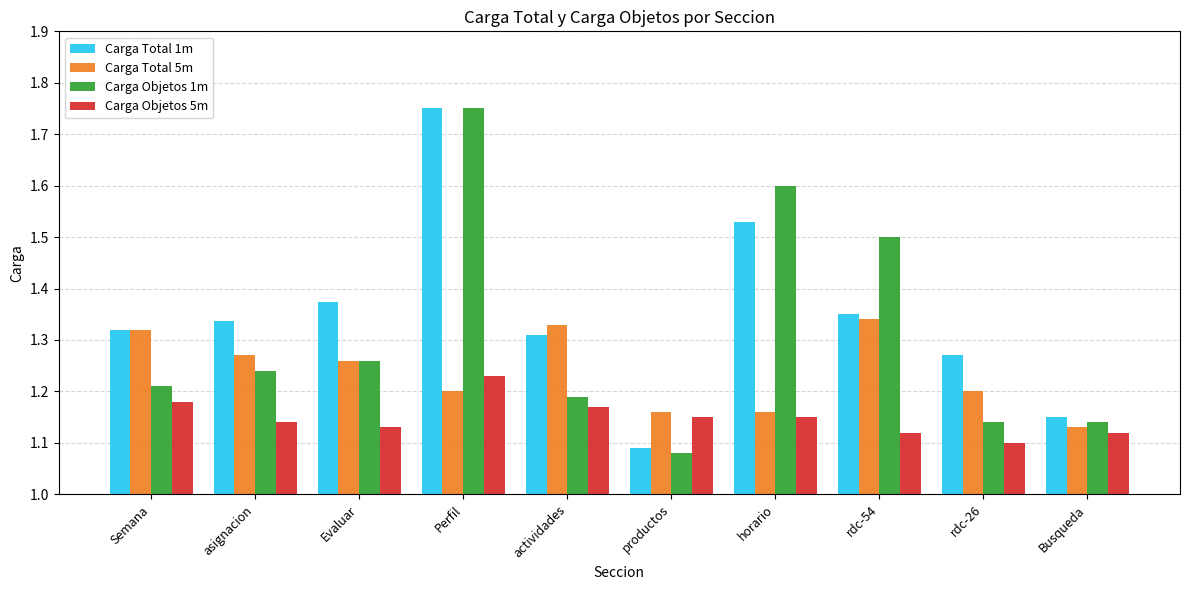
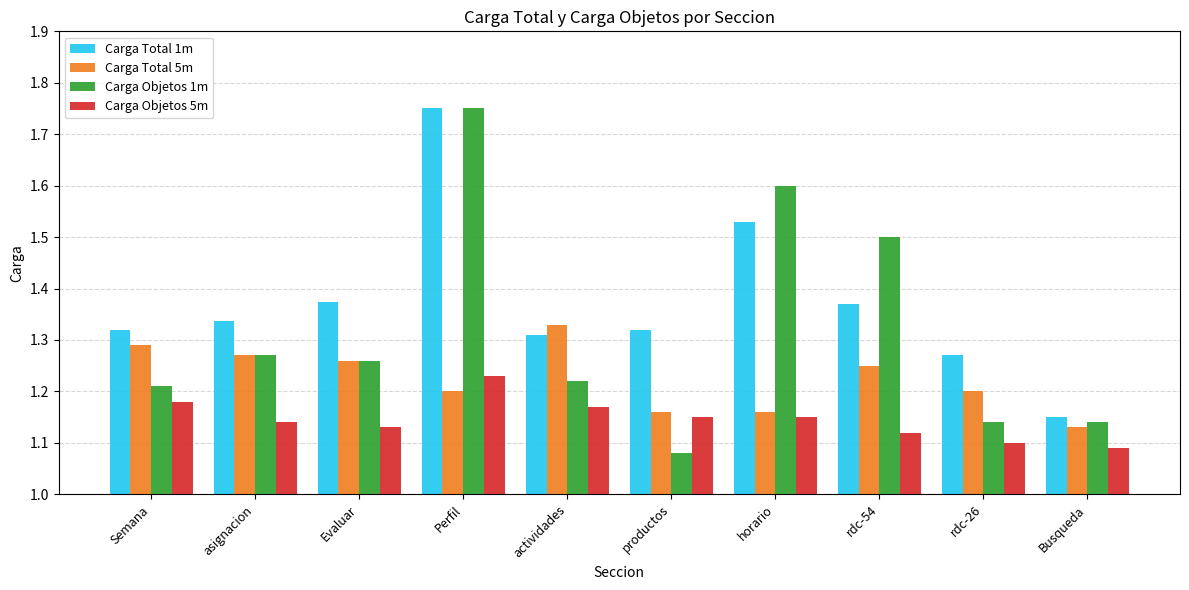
Carga Total 5m, Semana: 1.32 -> 1.29
Carga Objetos 1m, asignacion: 1.24 -> 1.27
Carga Objetos 1m, actividades: 1.19 -> 1.22
Carga Total 1m, productos: 1.09 -> 1.32
Carga Total 1m, rdc-54: 1.35 -> 1.37
Carga Total 5m, rdc-54: 1.34 -> 1.25
Carga Objetos 5m, Busqueda: 1.12 -> 1.09
